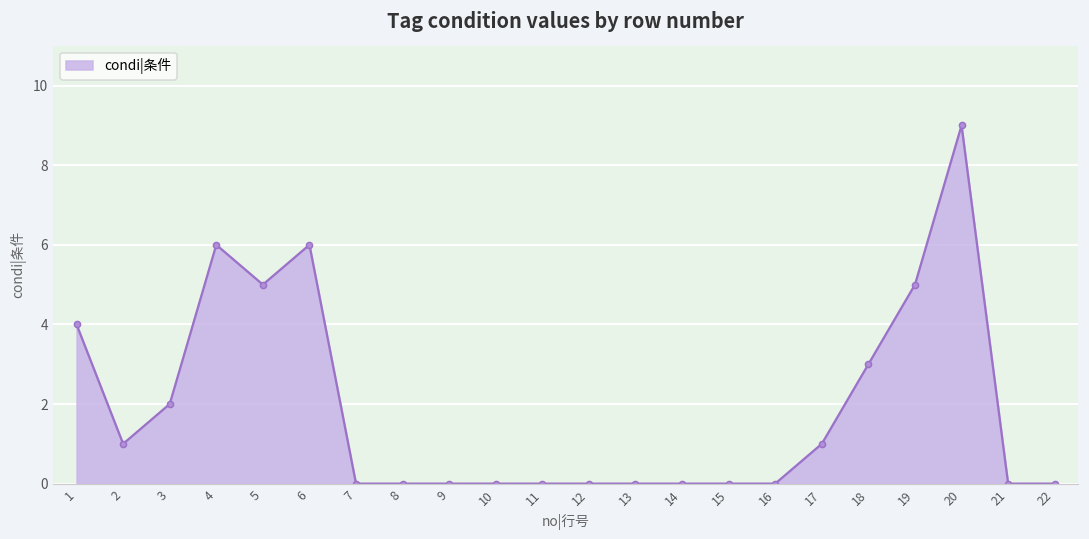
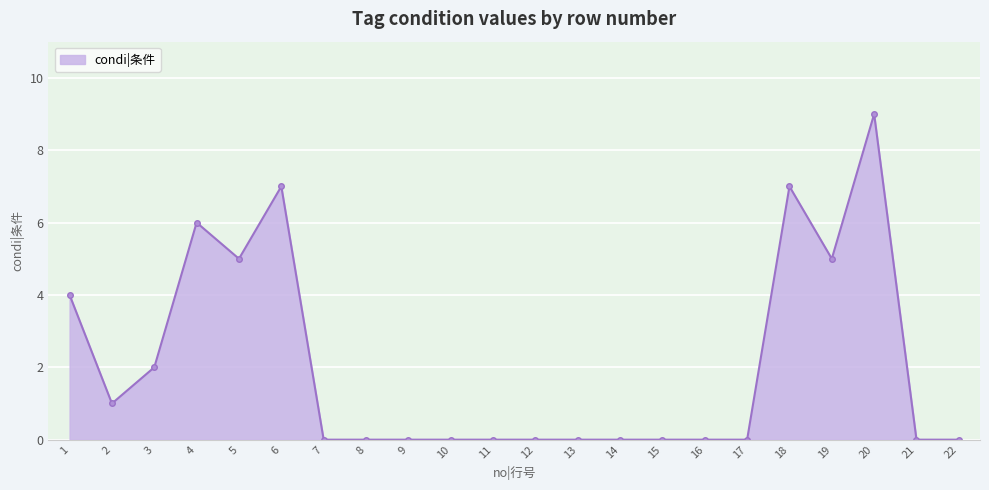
6: 6 -> 7
17: 1 -> 0
18: 3 -> 7
